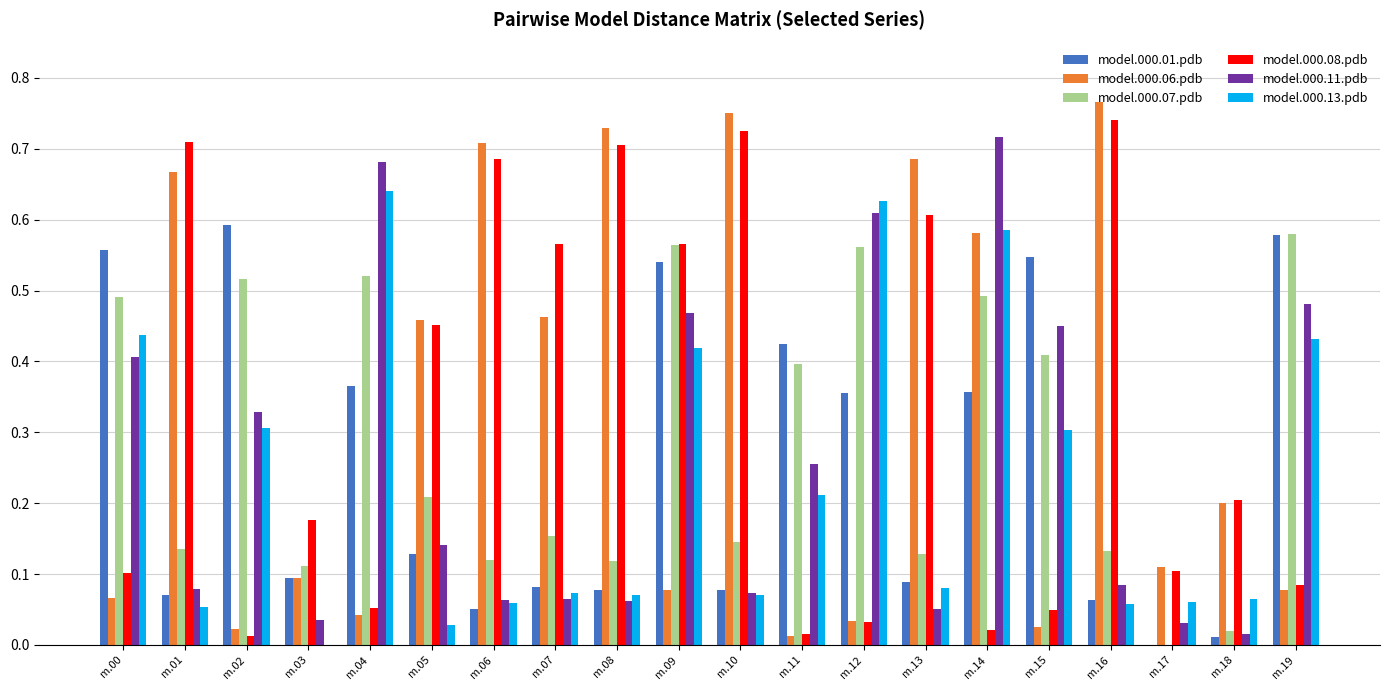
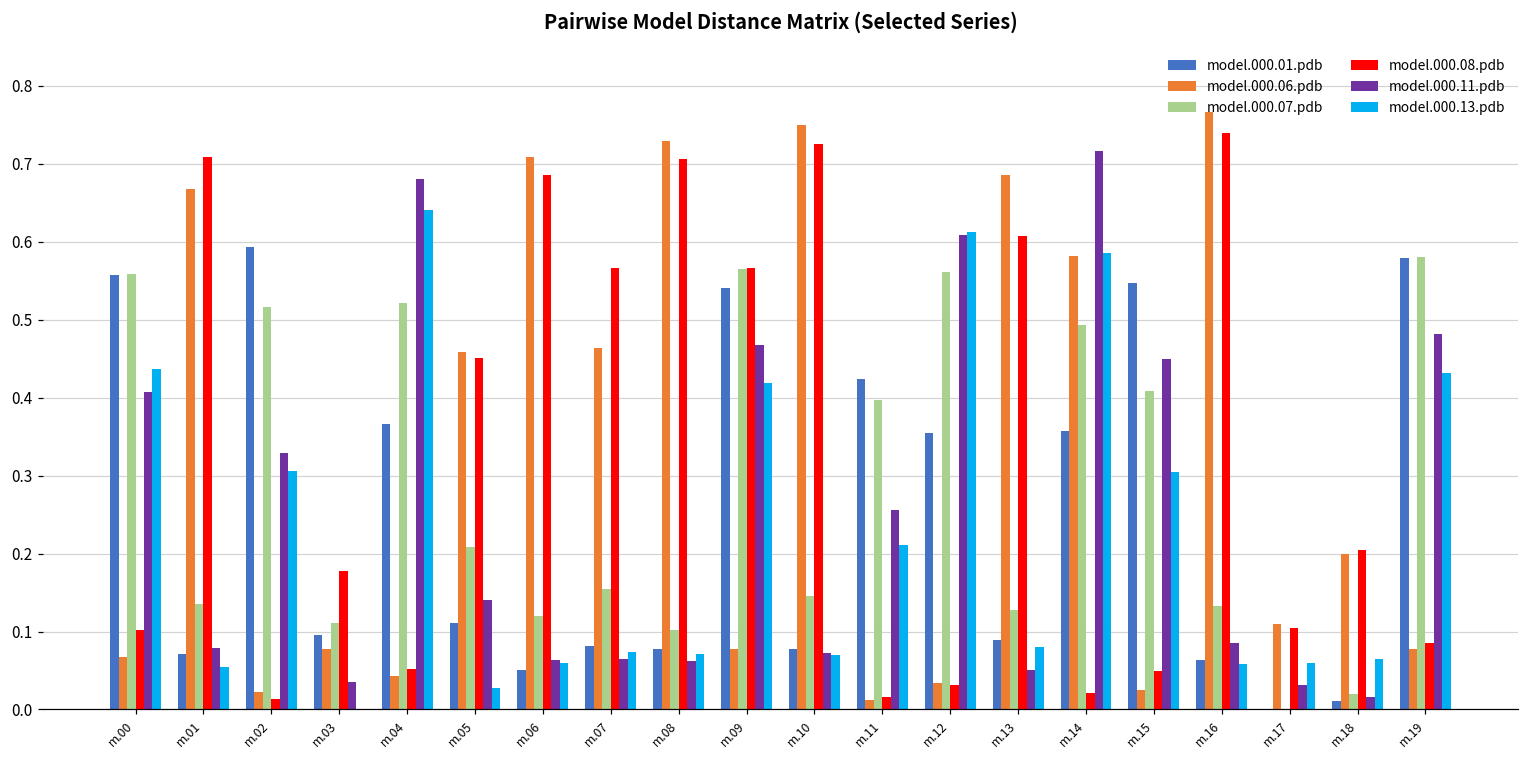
model.000.07.pdb, m.00: 0.49 -> 0.56
model.000.06.pdb, m.03: 0.10 -> 0.08
model.000.01.pdb, m.05: 0.13 -> 0.11
model.000.07.pdb, m.08: 0.12 -> 0.10
model.000.13.pdb, m.12: 0.63 -> 0.61
